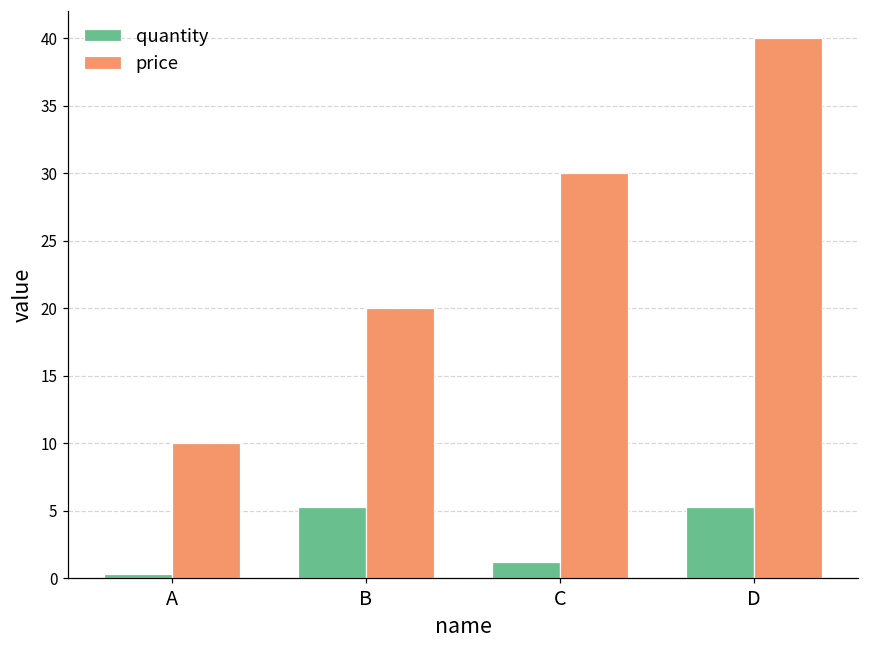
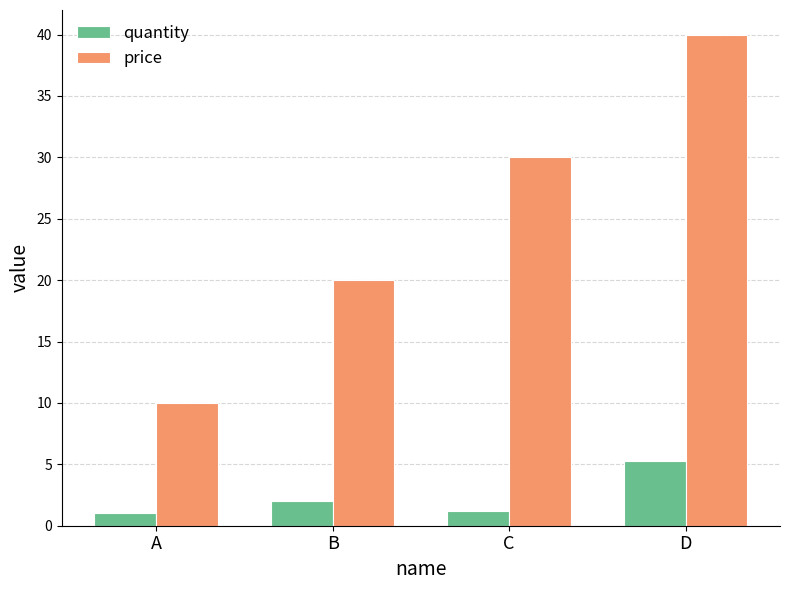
quantity, A: 0.3 -> 1.0
quantity, B: 5.3 -> 2.0
